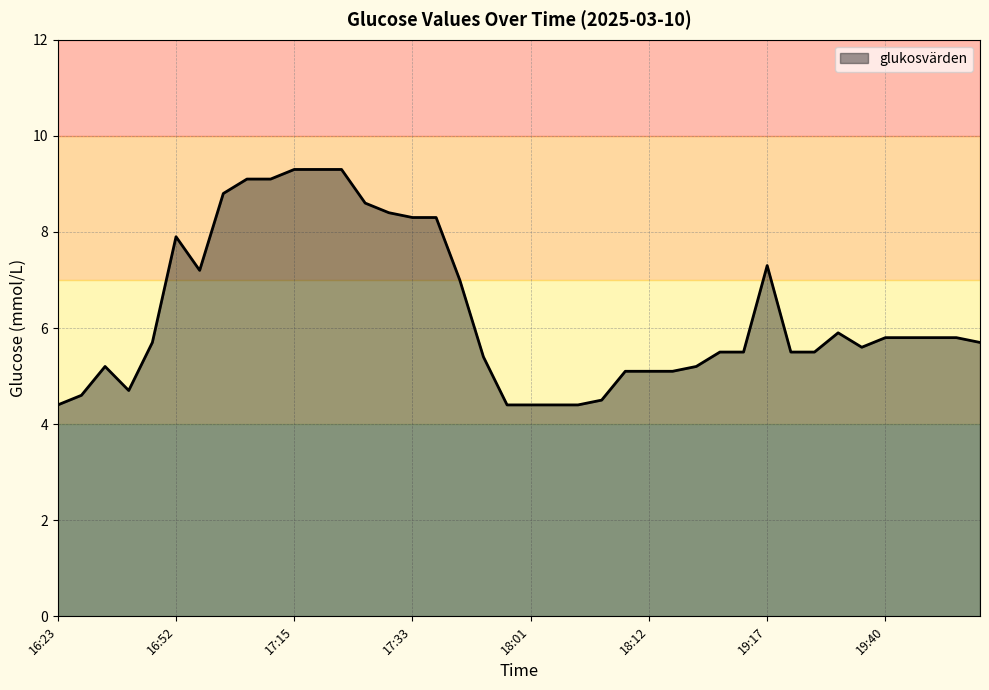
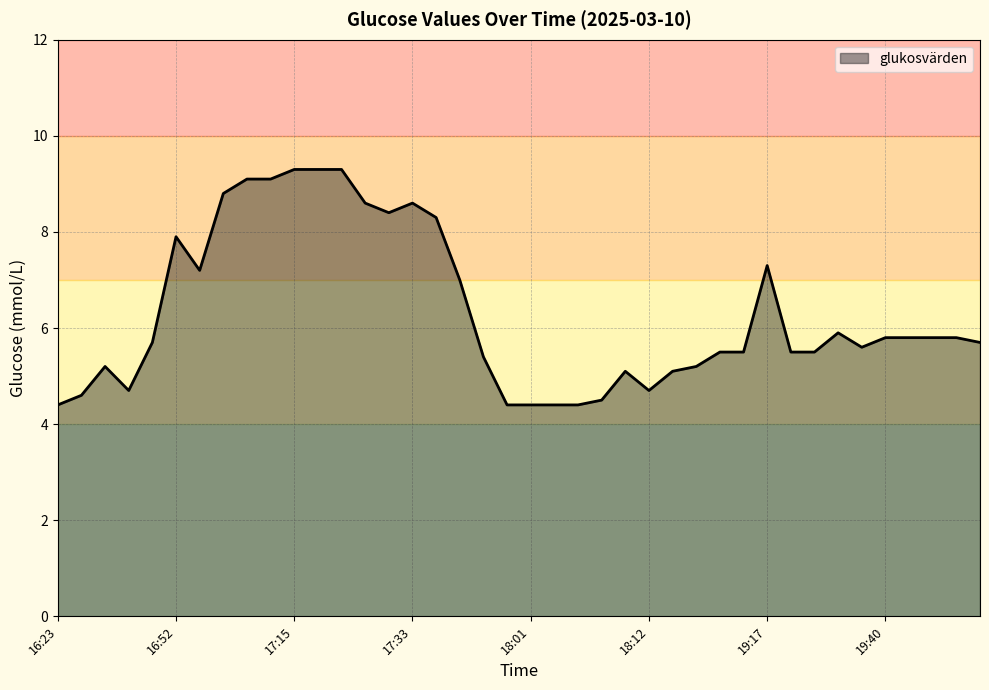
17:33: 8.3 -> 8.6
18:12: 5.1 -> 4.7
